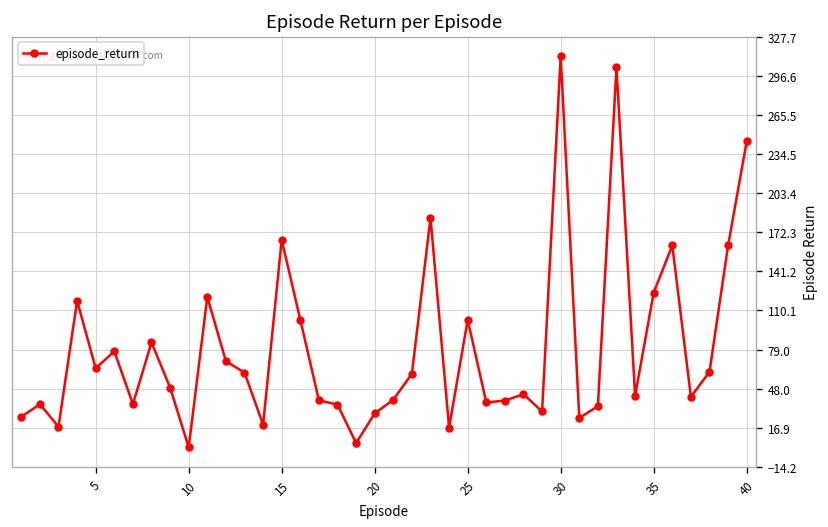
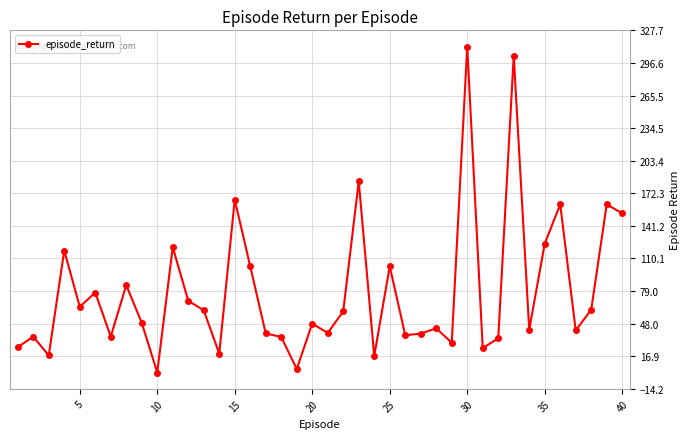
20: 28 -> 48
40: 244 -> 153
